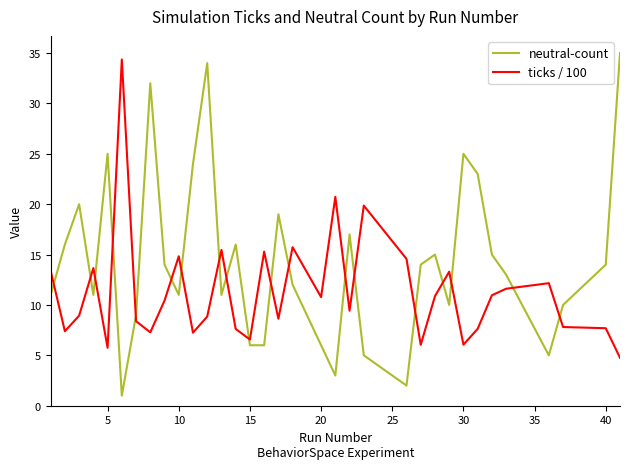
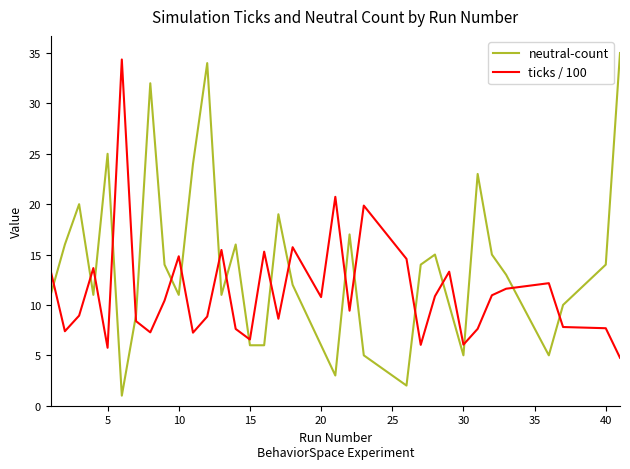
neutral-count, 30: 25 -> 5
